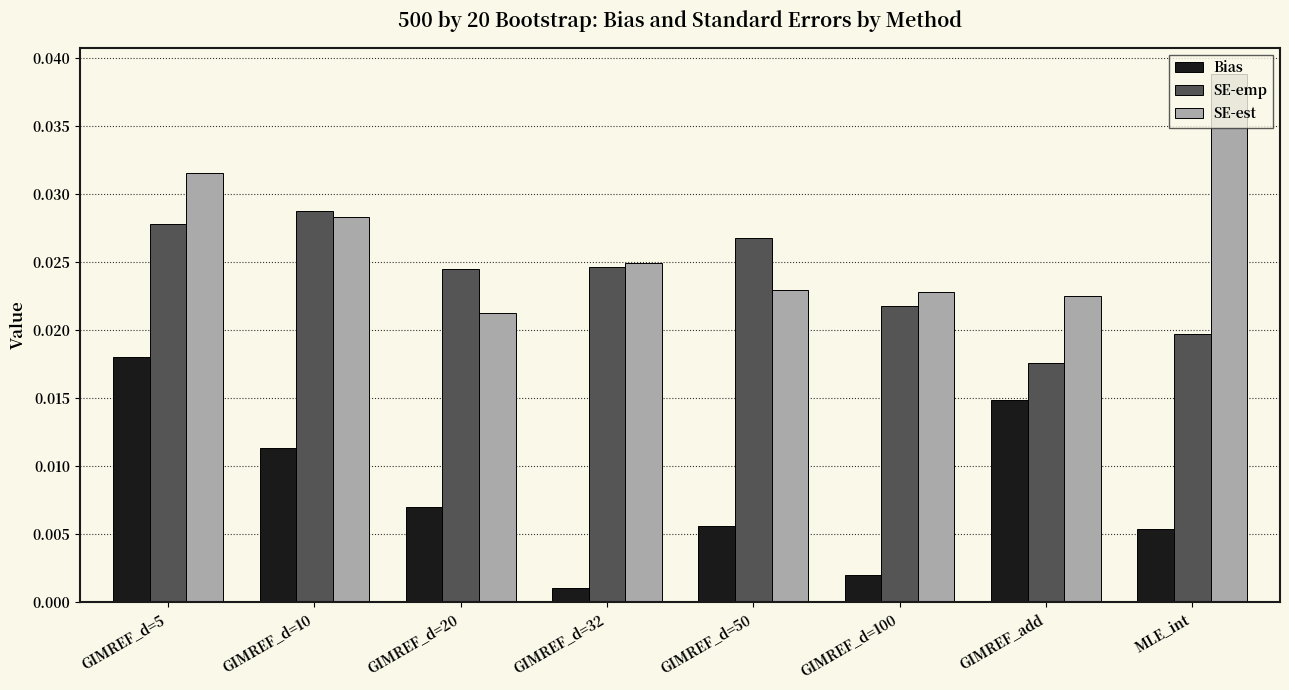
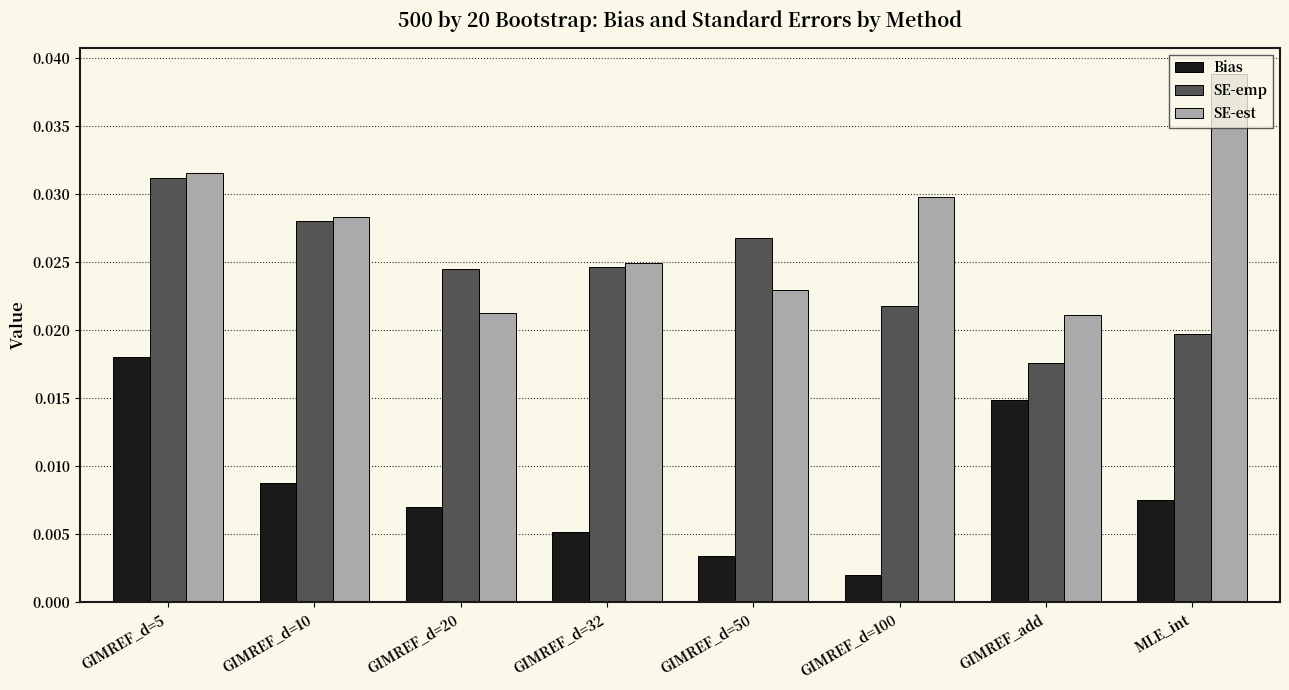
SE-emp, GIMREF_d=5: 0.0278 -> 0.0312
Bias, GIMREF_d=10: 0.0113 -> 0.0088
SE-emp, GIMREF_d=10: 0.0288 -> 0.0280
Bias, GIMREF_d=32: 0.0011 -> 0.0052
Bias, GIMREF_d=50: 0.0056 -> 0.0034
SE-est, GIMREF_d=100: 0.0228 -> 0.0298
SE-est, GIMREF_add: 0.0225 -> 0.0211
Bias, MLE_int: 0.0054 -> 0.0075
